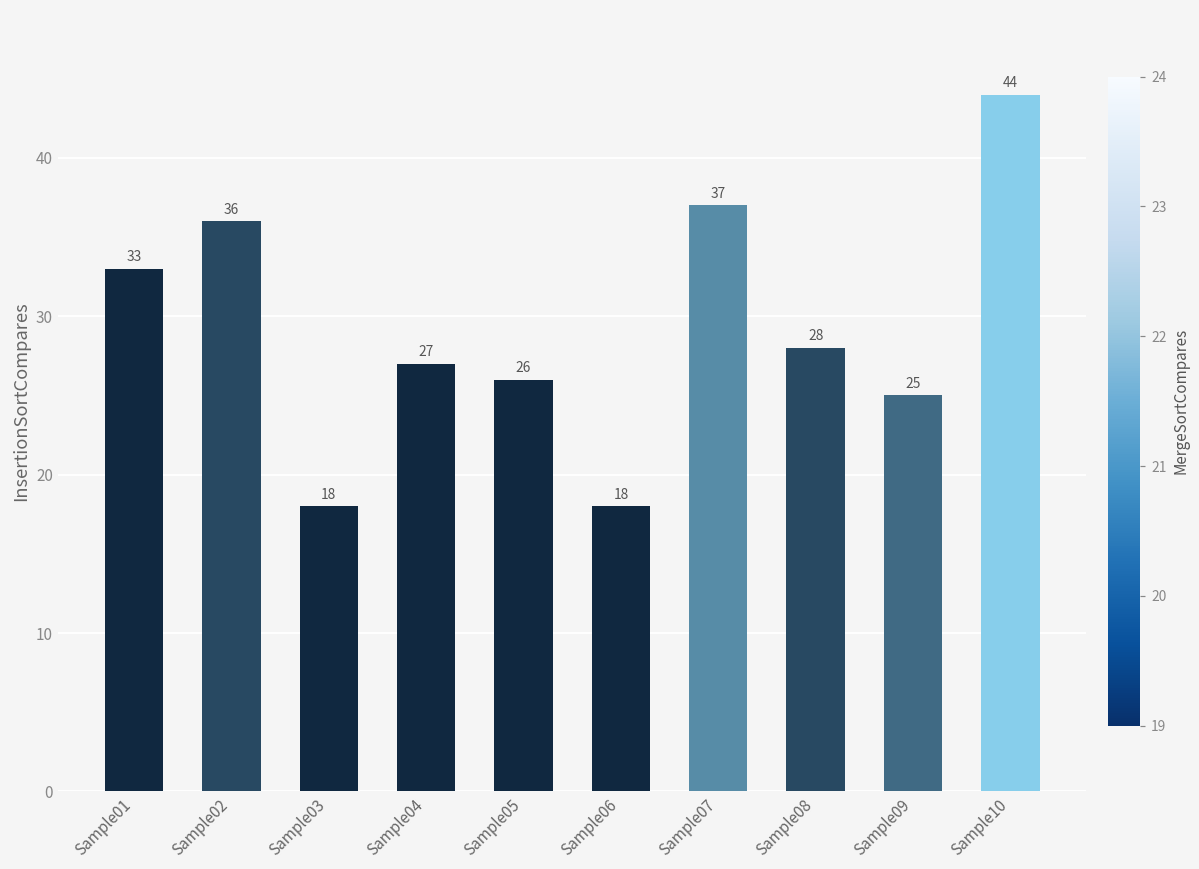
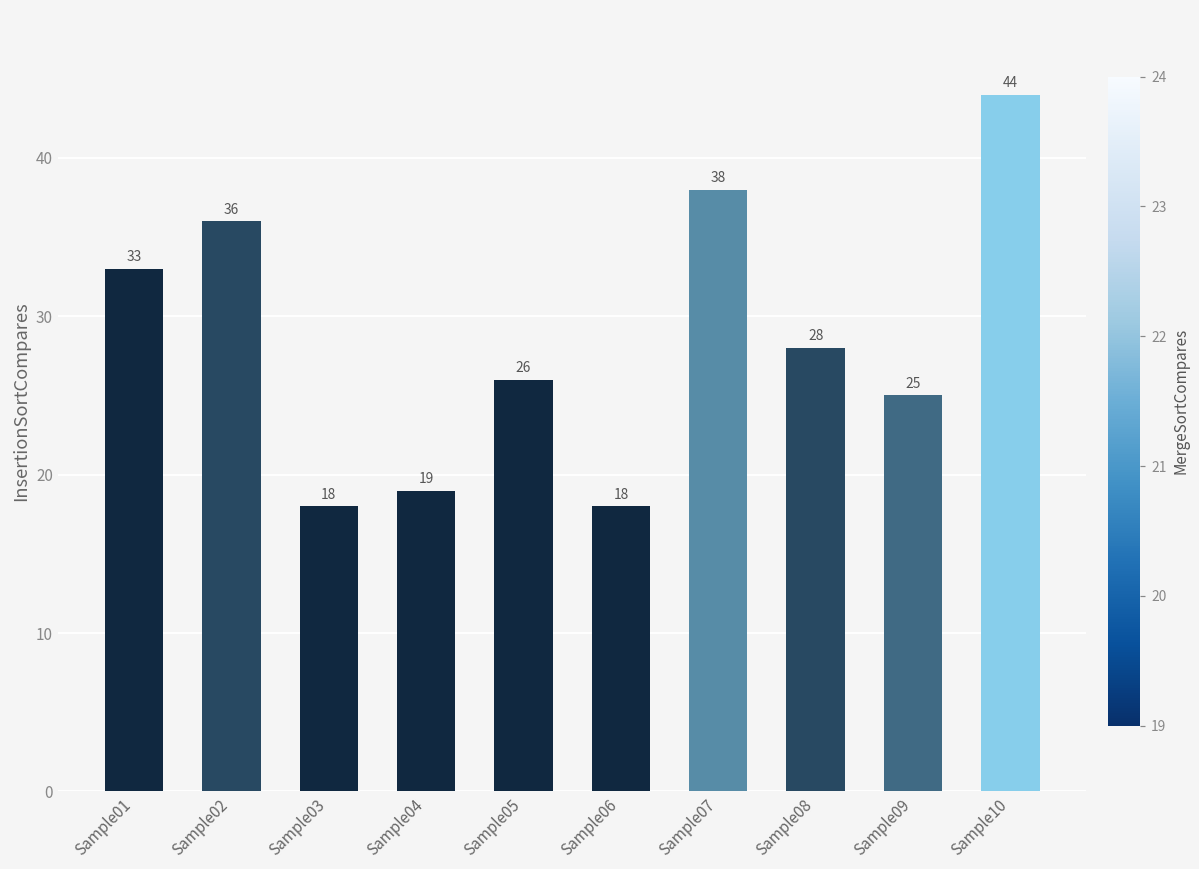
Sample04: 27 -> 19
Sample07: 37 -> 38
